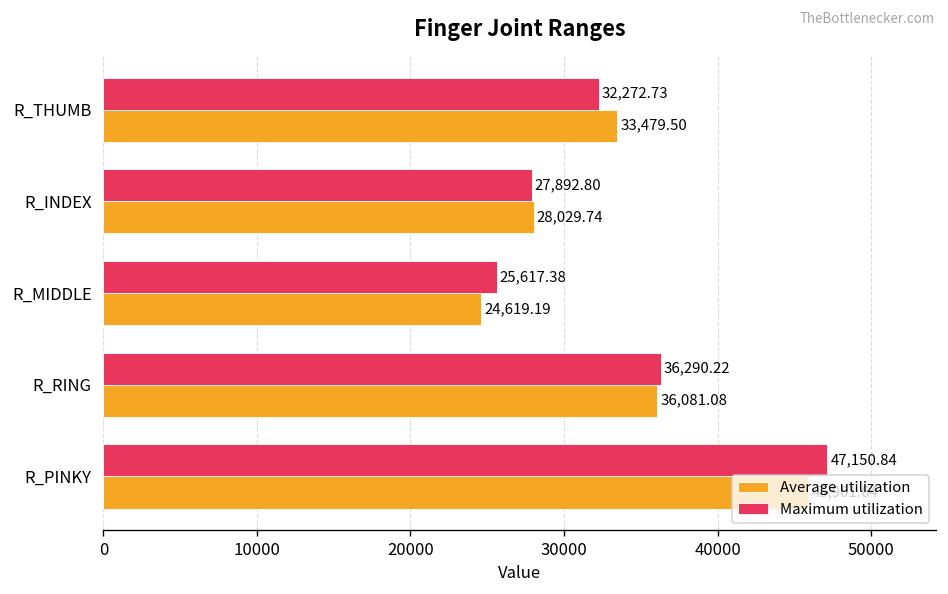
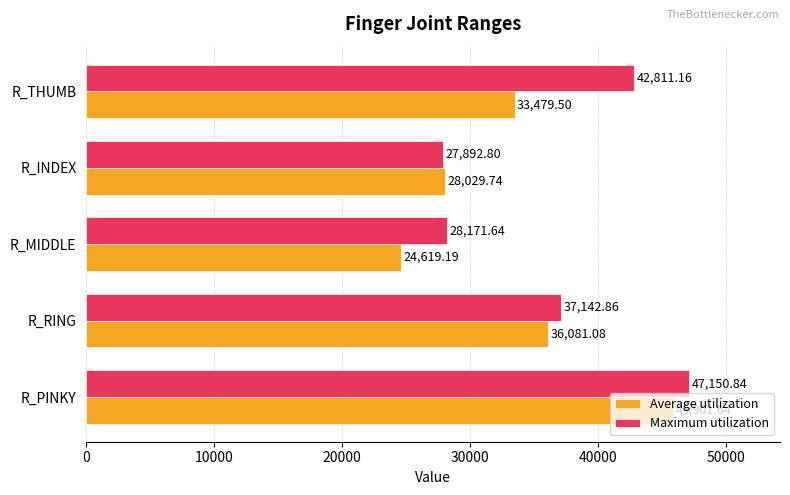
Maximum utilization, R_THUMB: 32,272.73 -> 42,811.16
Maximum utilization, R_MIDDLE: 25,617.38 -> 28,171.64
Maximum utilization, R_RING: 36,290.22 -> 37,142.86
